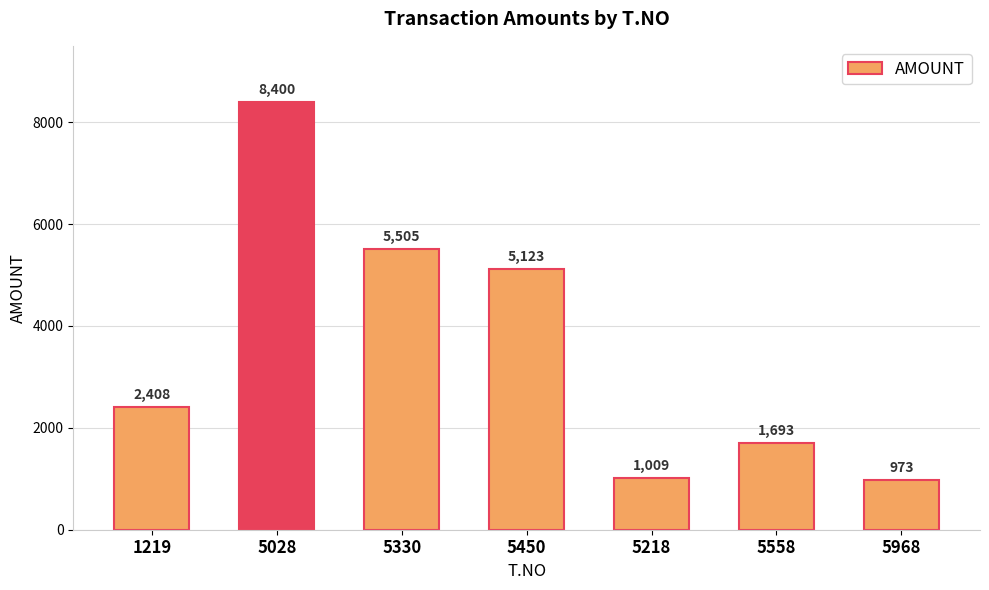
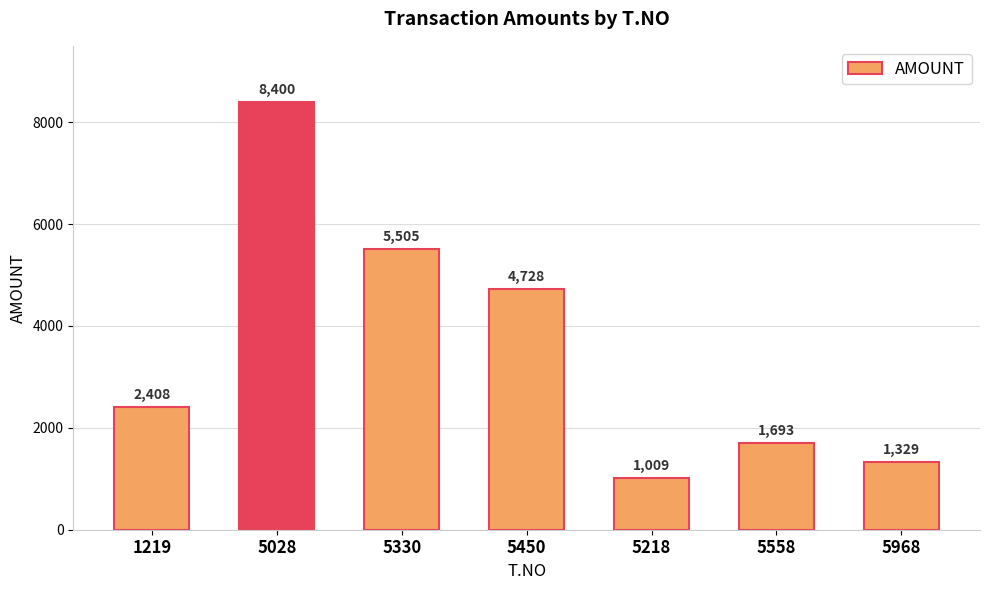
5450: 5,123 -> 4,728
5968: 973 -> 1,329
